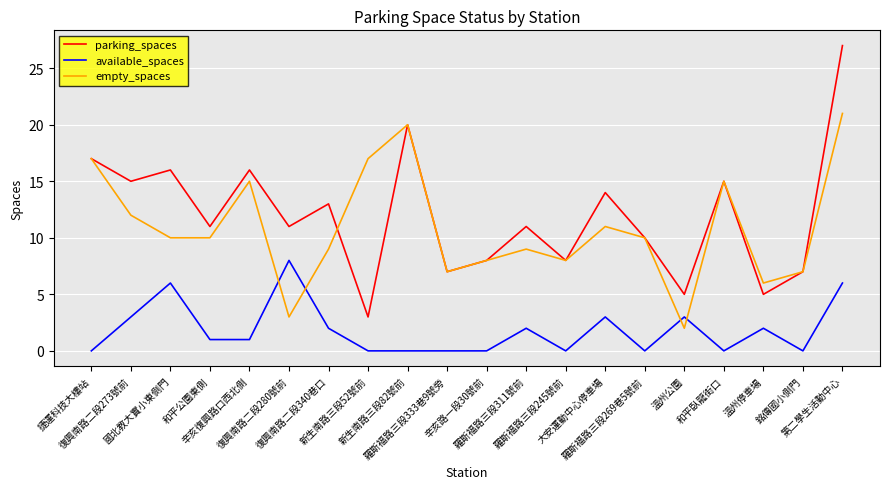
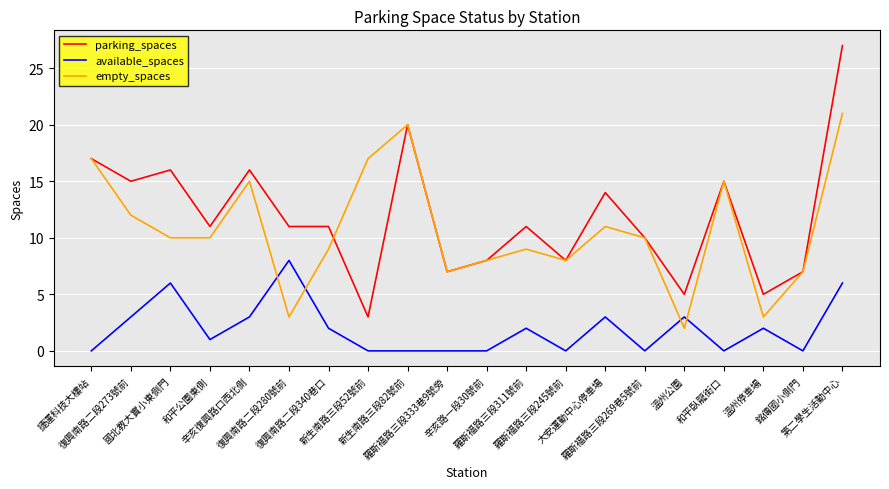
available_spaces, 辛亥復興路口西北側: 1 -> 3
parking_spaces, 復興南路二段340巷口: 13 -> 11
empty_spaces, 溫州停車場: 6 -> 3
